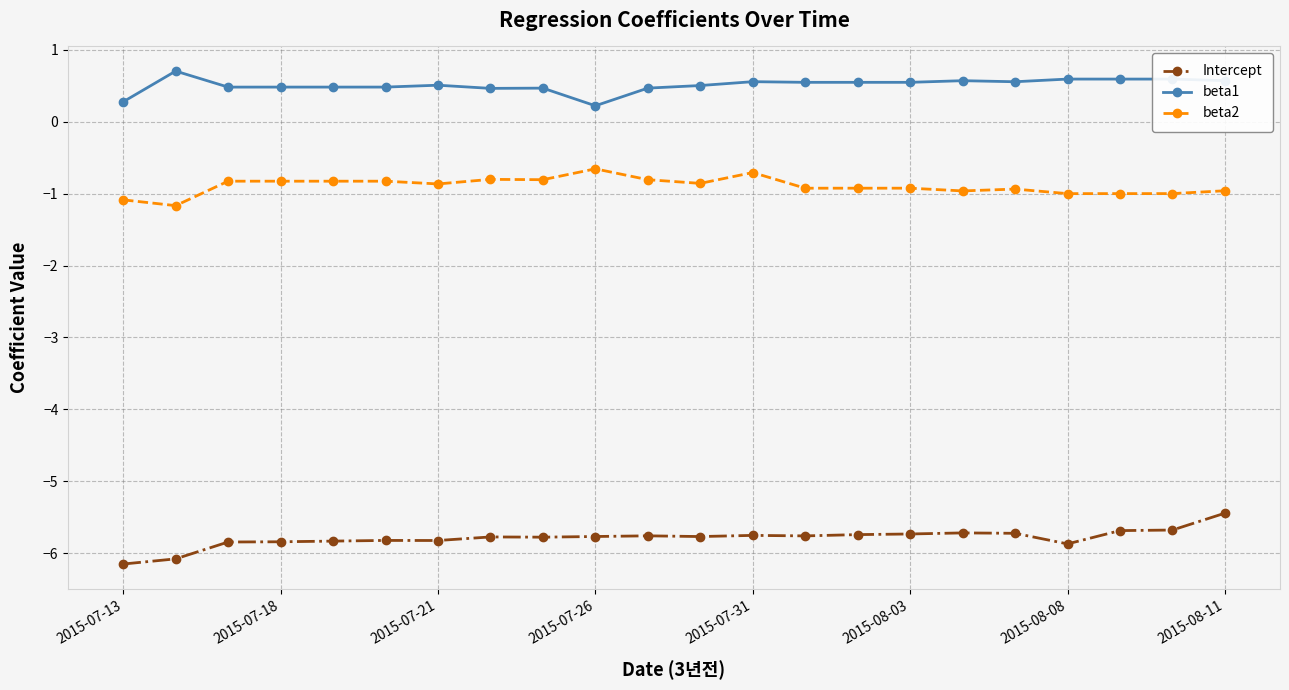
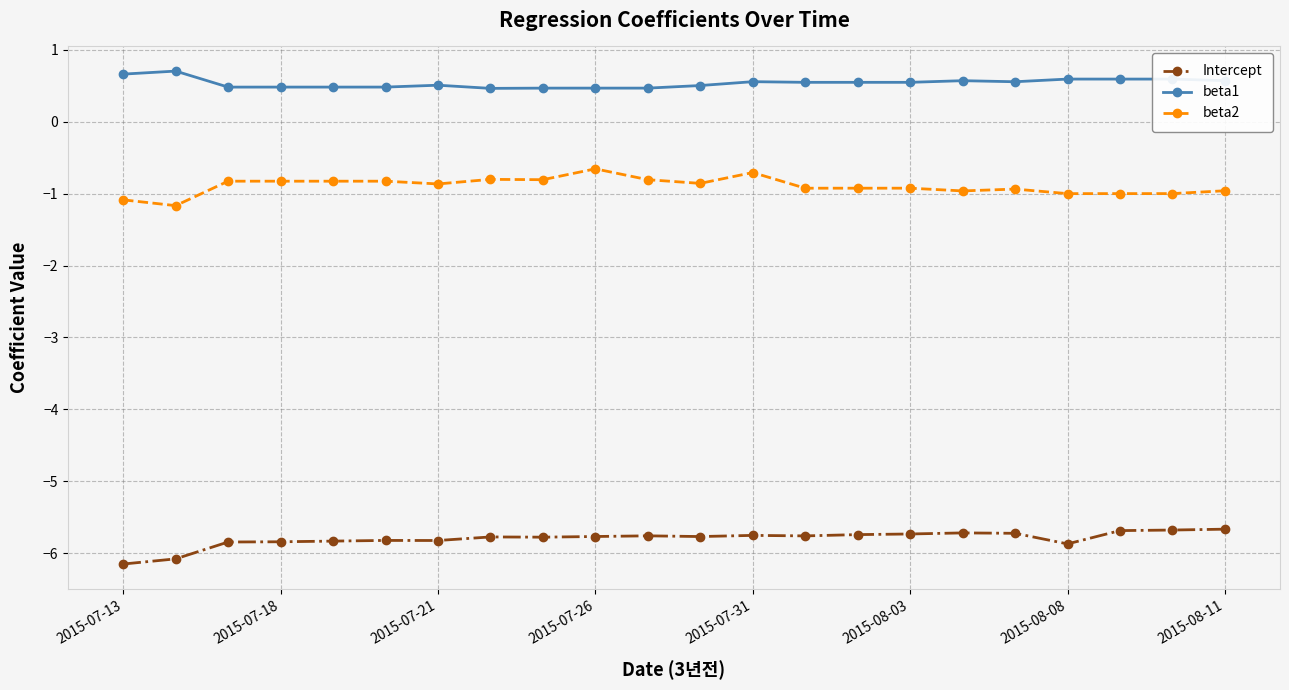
beta1, 2015-07-13: 0.3 -> 0.7
beta1, 2015-07-26: 0.2 -> 0.5
Intercept, 2015-08-11: -5.4 -> -5.7
